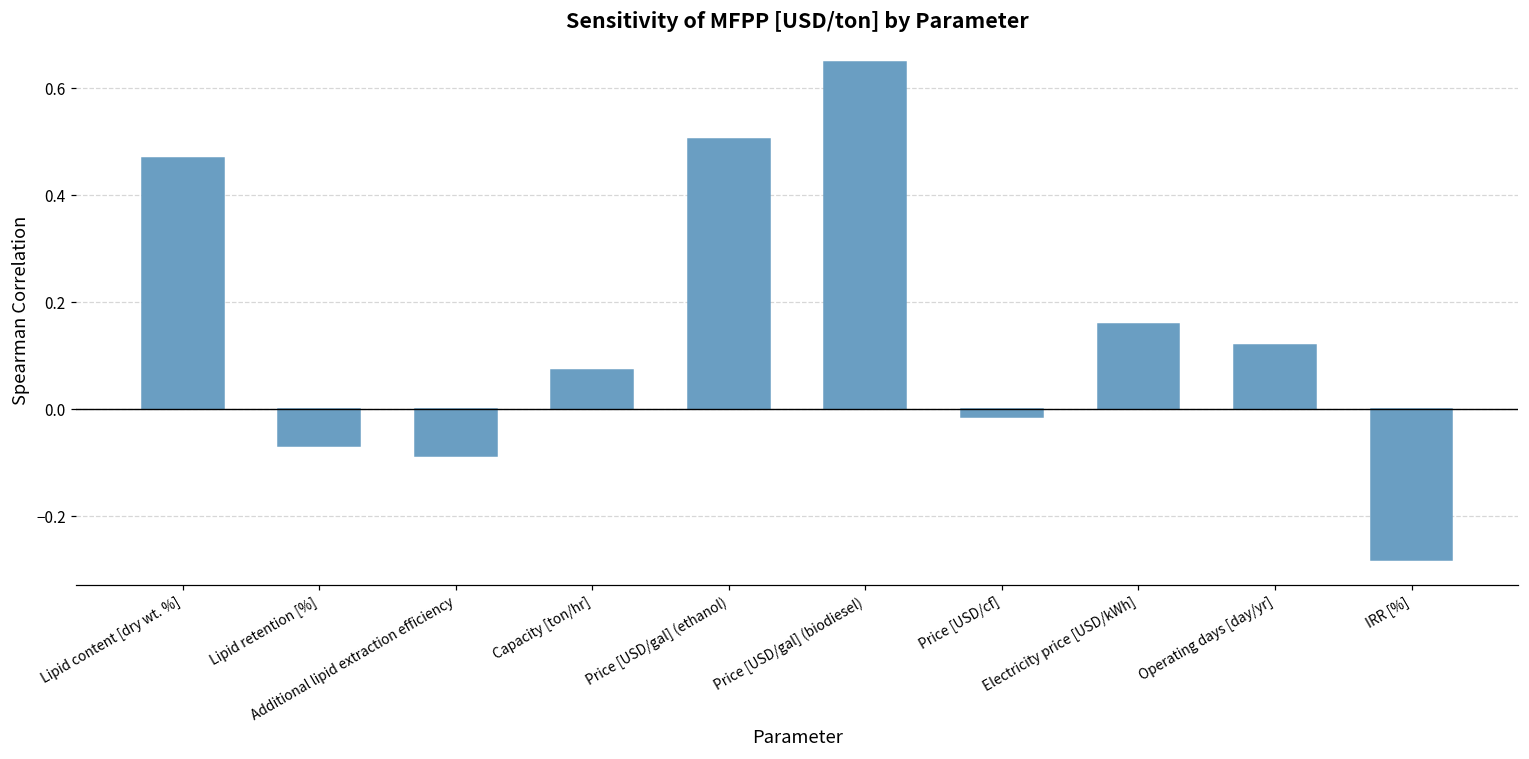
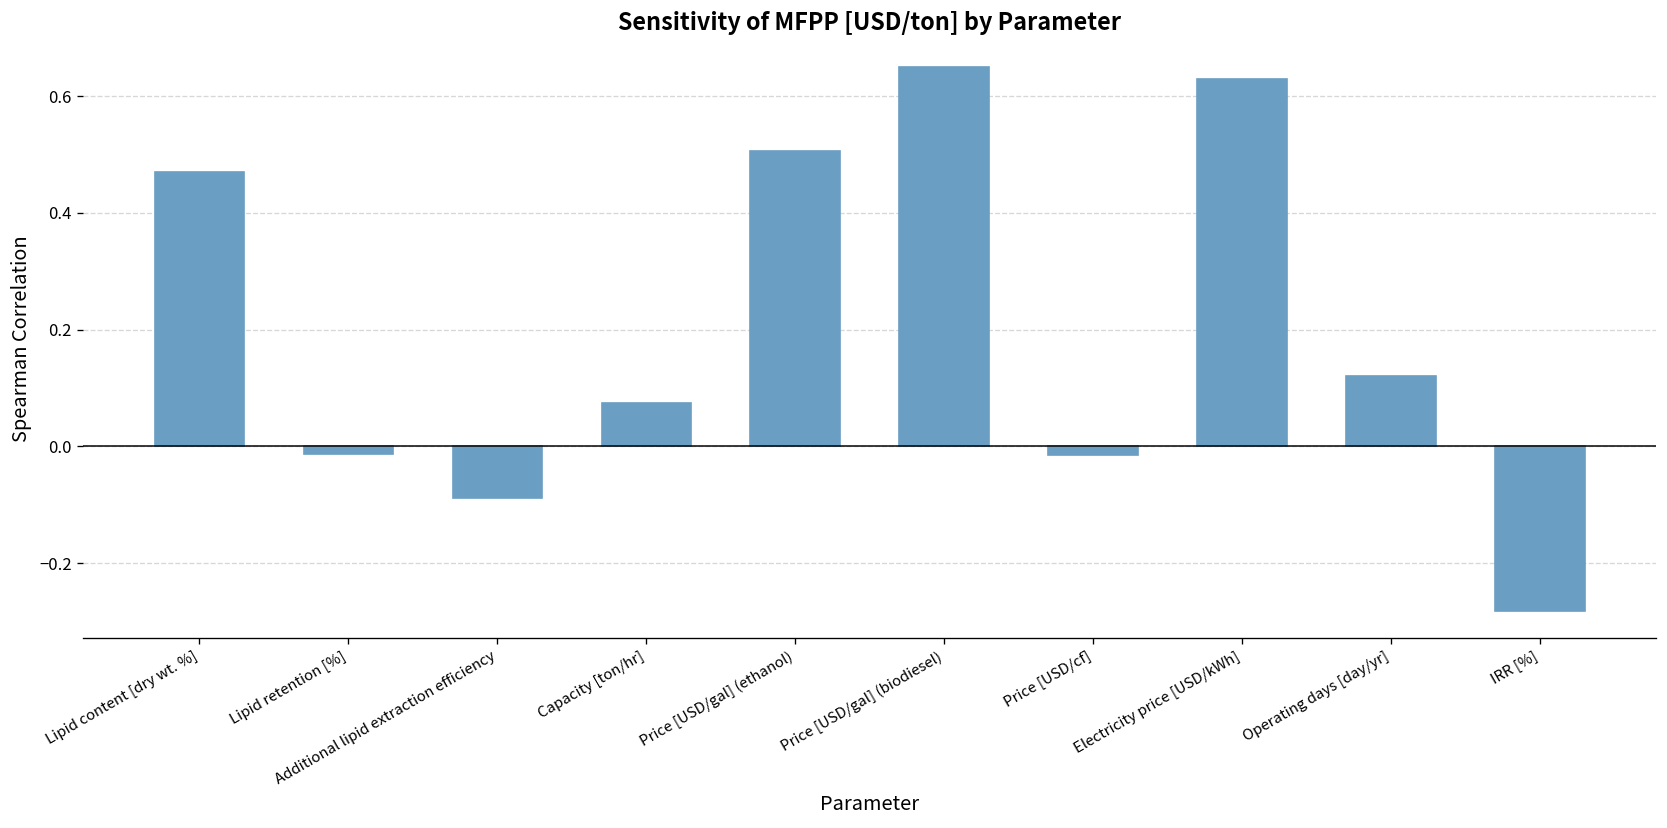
Lipid retention [%]: -0.07 -> -0.01
Electricity price [USD/kWh]: 0.16 -> 0.63
